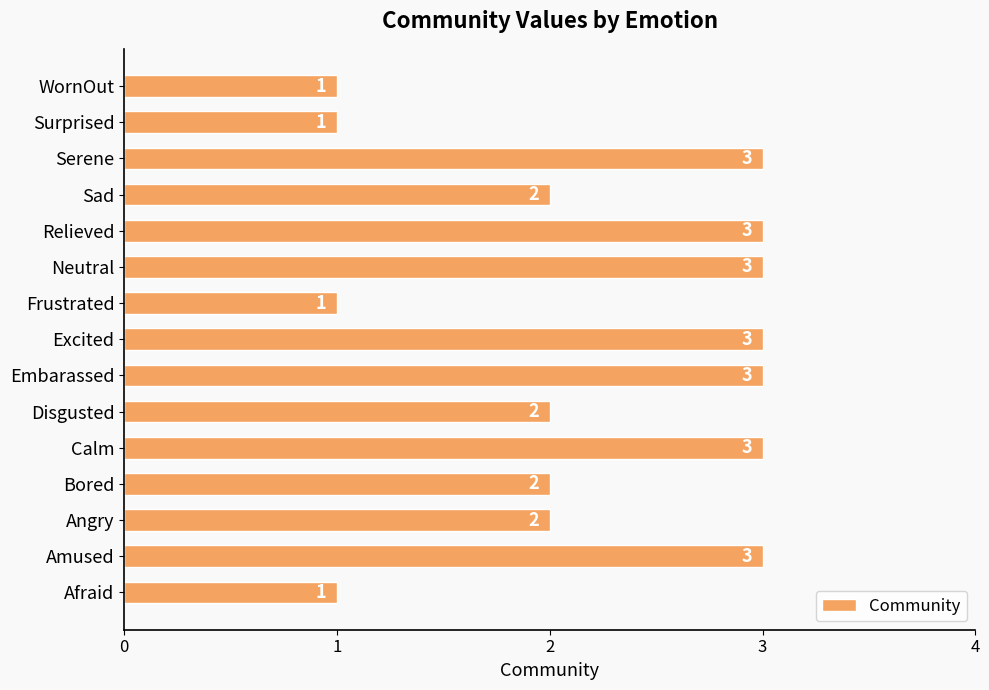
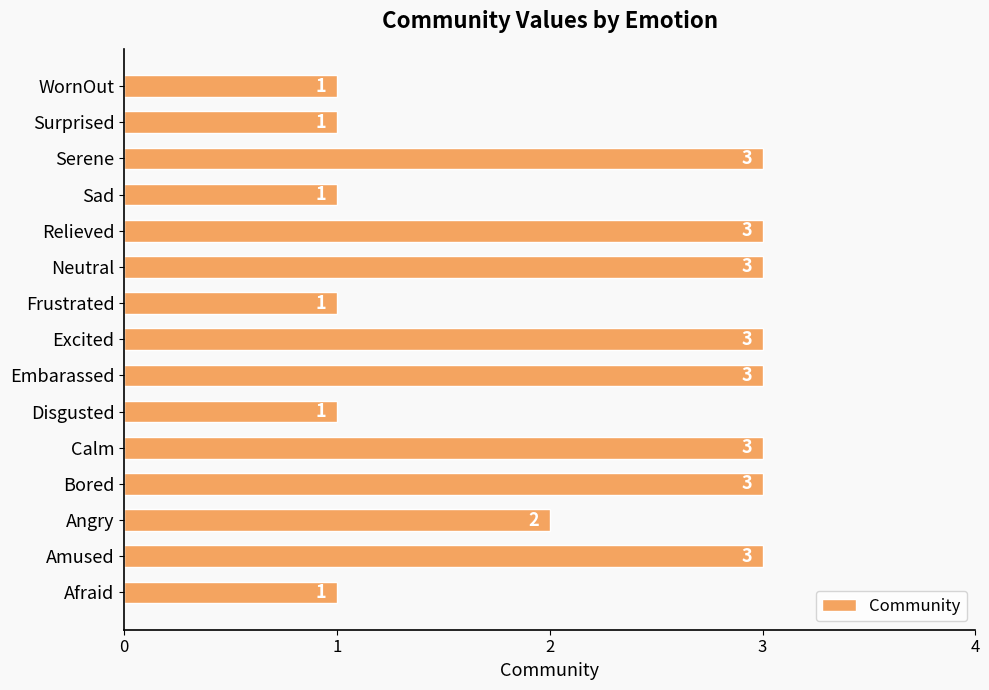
Sad: 2 -> 1
Disgusted: 2 -> 1
Bored: 2 -> 3
